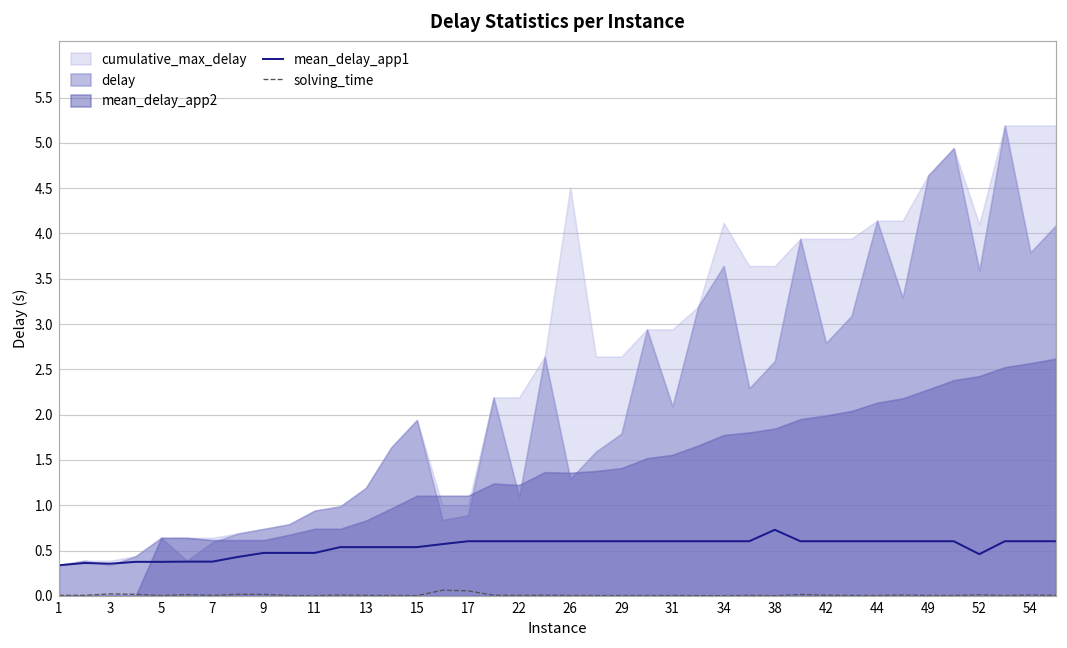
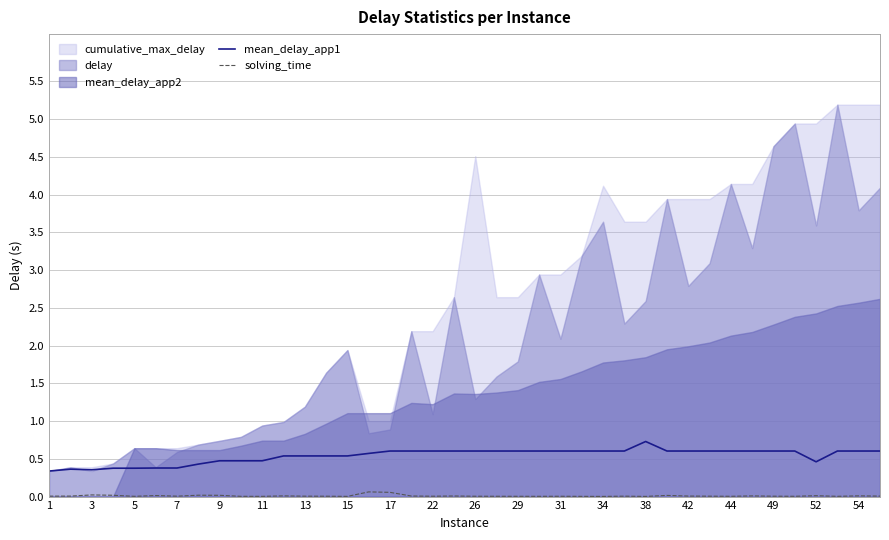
cumulative_max_delay, 52: 4.1 -> 4.9
